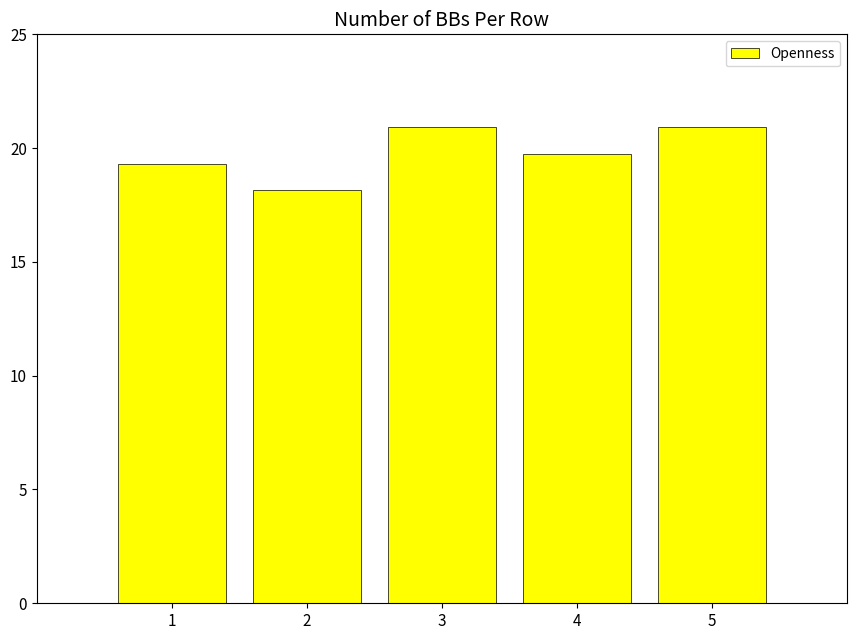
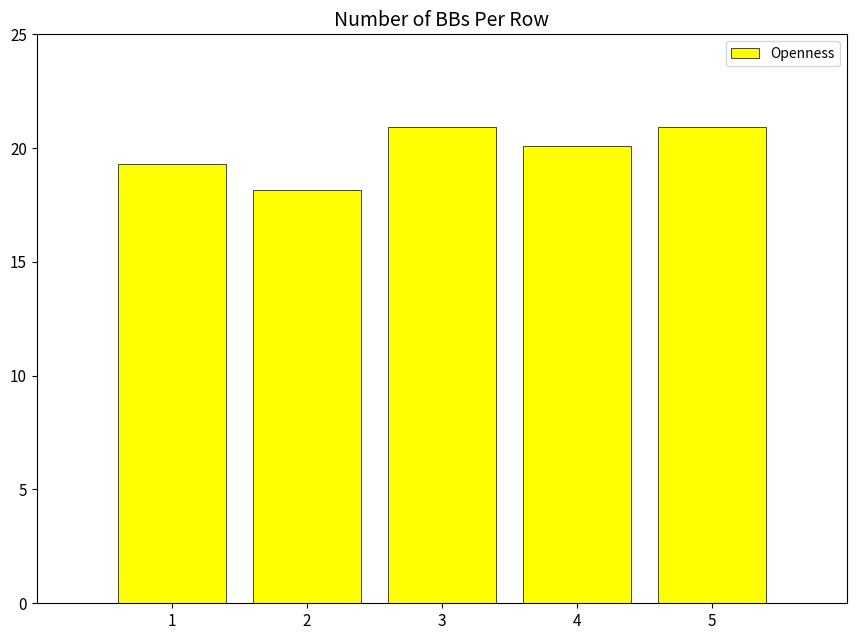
4: 19.7 -> 20.1
